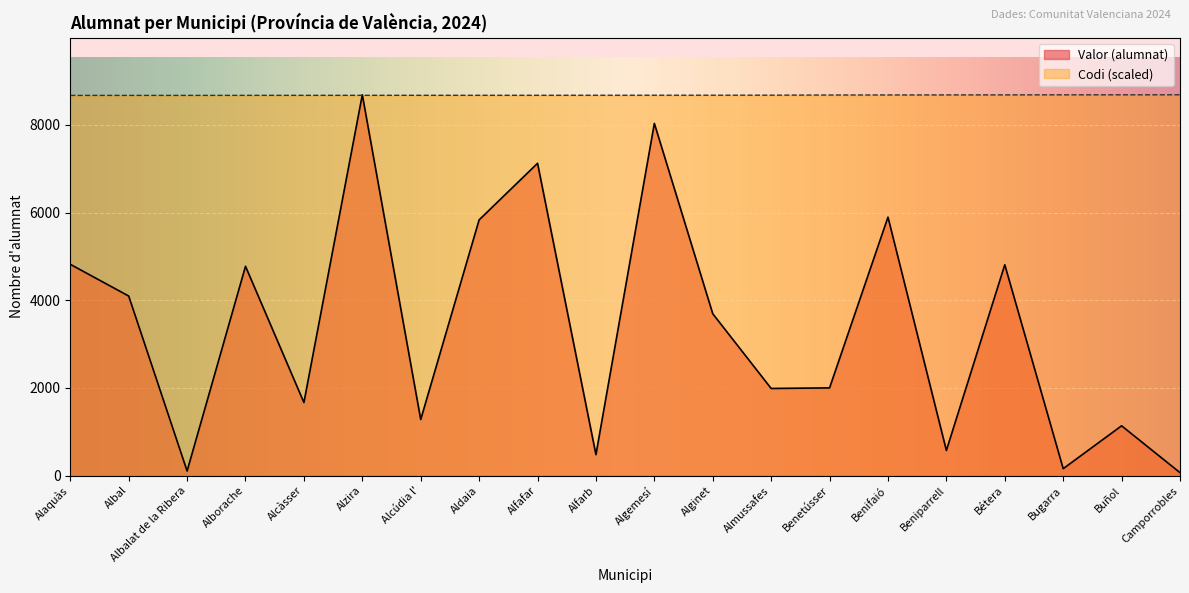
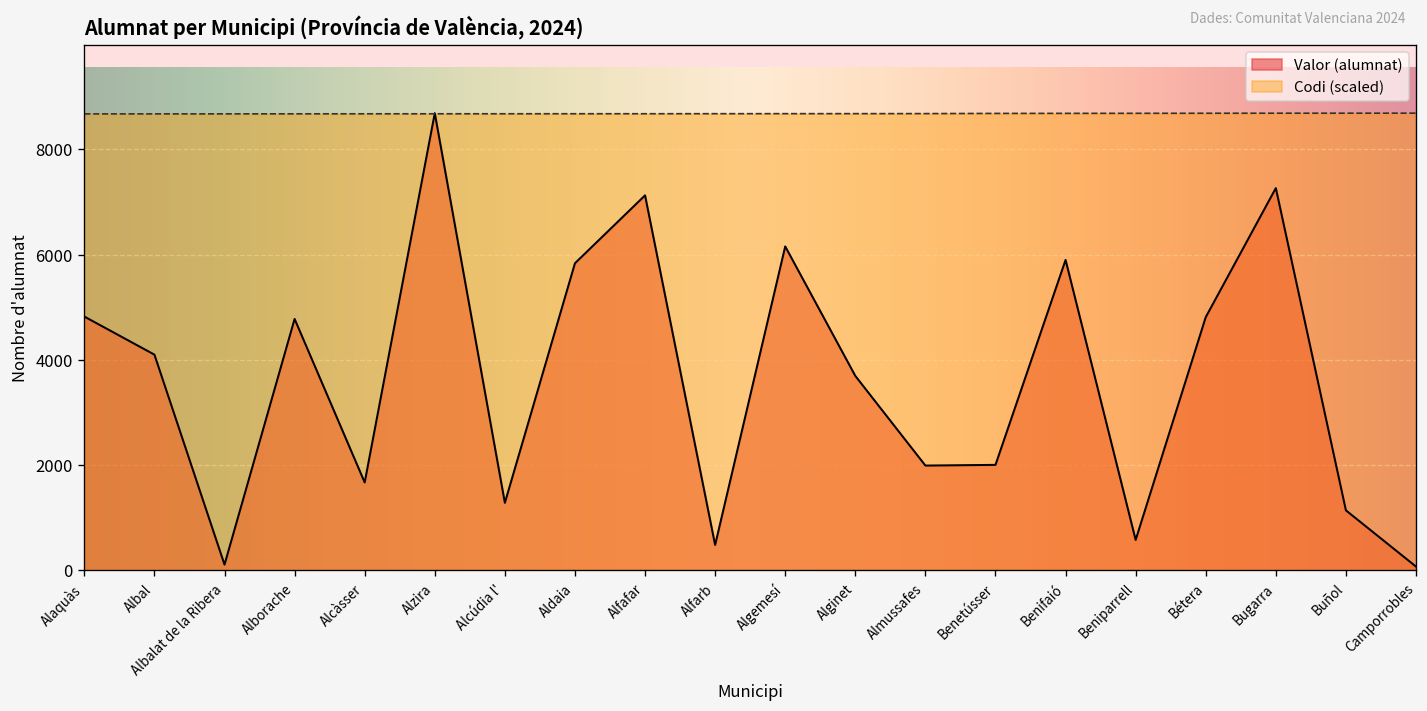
Valor (alumnat), Algemesí: 8000 -> 6200
Valor (alumnat), Bugarra: 200 -> 7300
